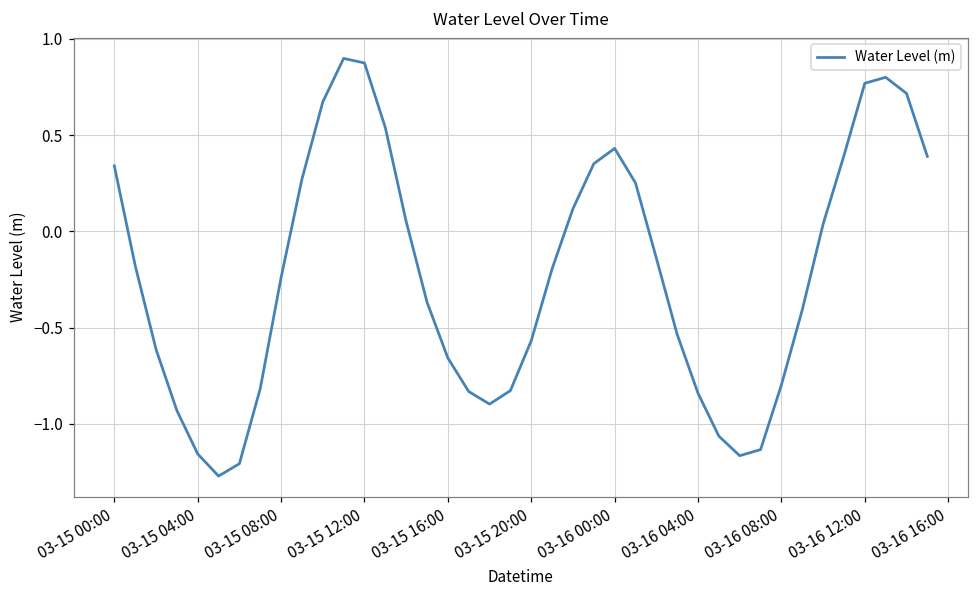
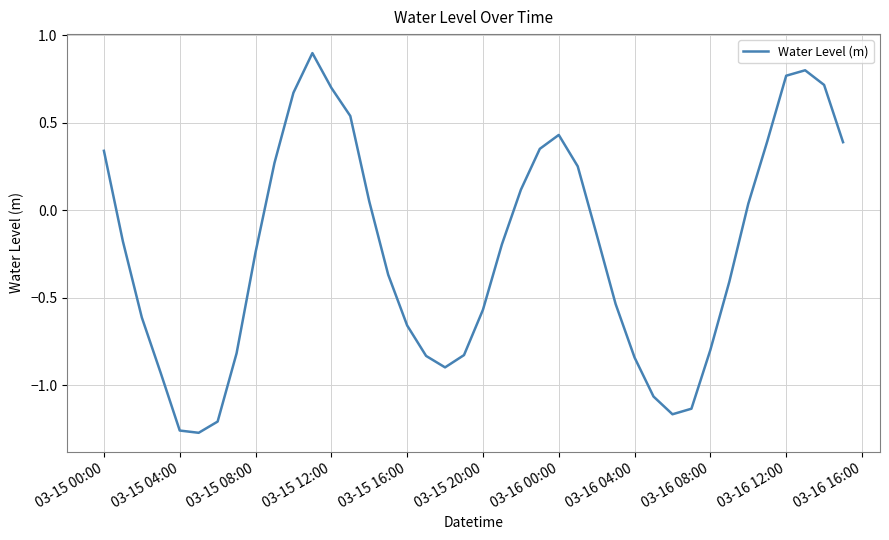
03-15 04:00: -1.16 -> -1.26
03-15 12:00: 0.87 -> 0.70
